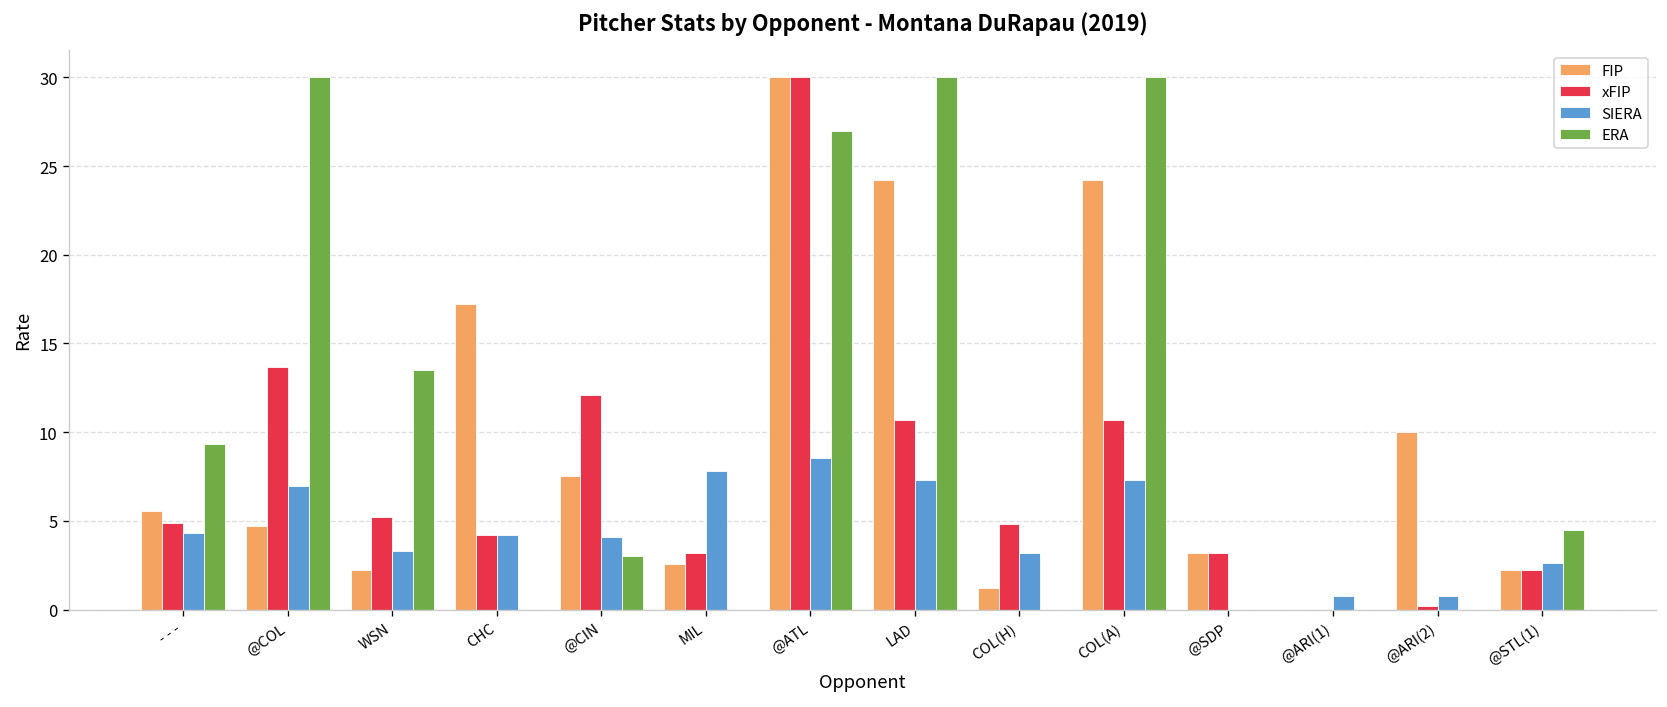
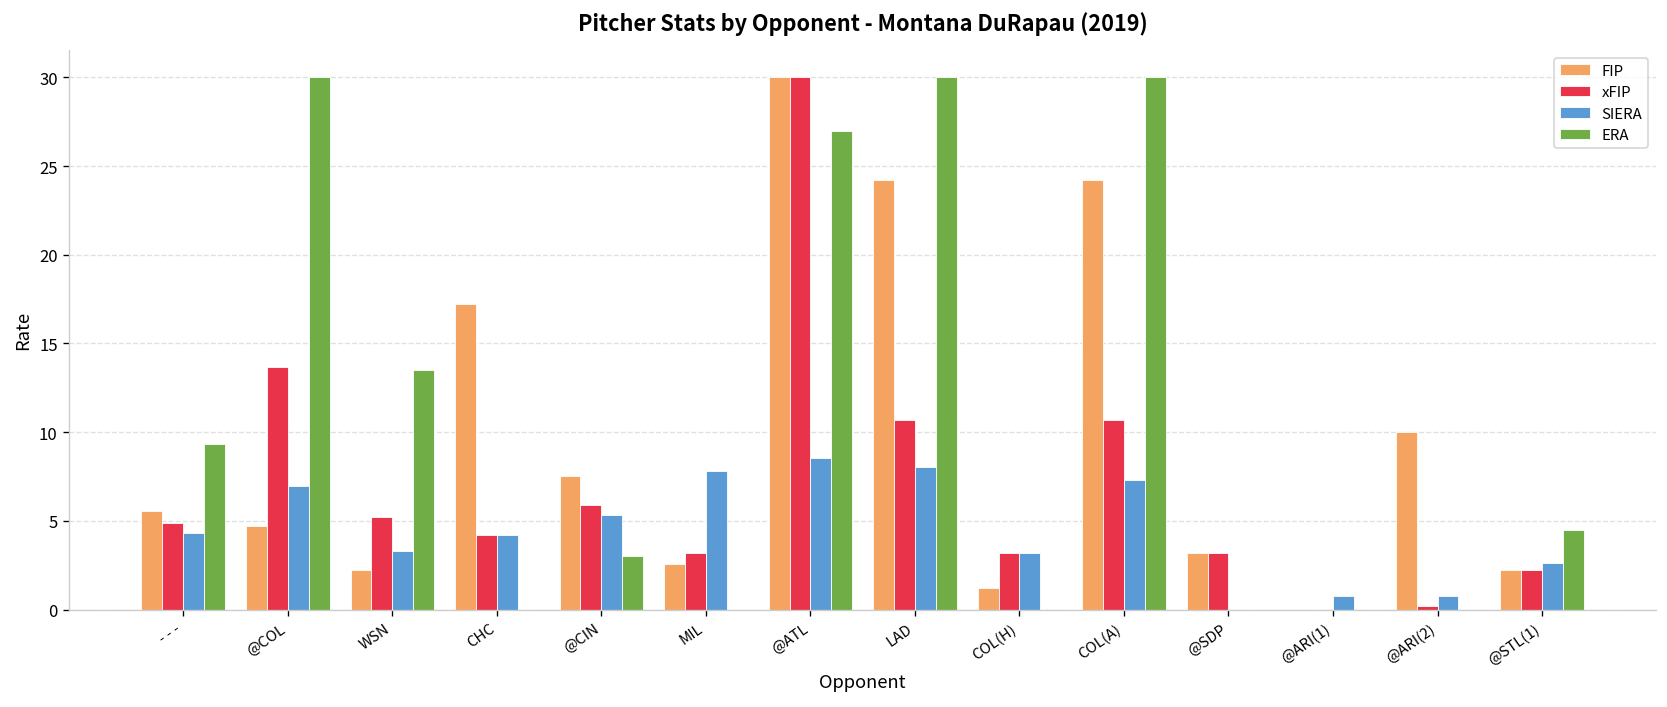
xFIP, @CIN: 12.1 -> 5.9
SIERA, @CIN: 4.1 -> 5.3
SIERA, LAD: 7.3 -> 8.0
xFIP, COL(H): 4.8 -> 3.2
